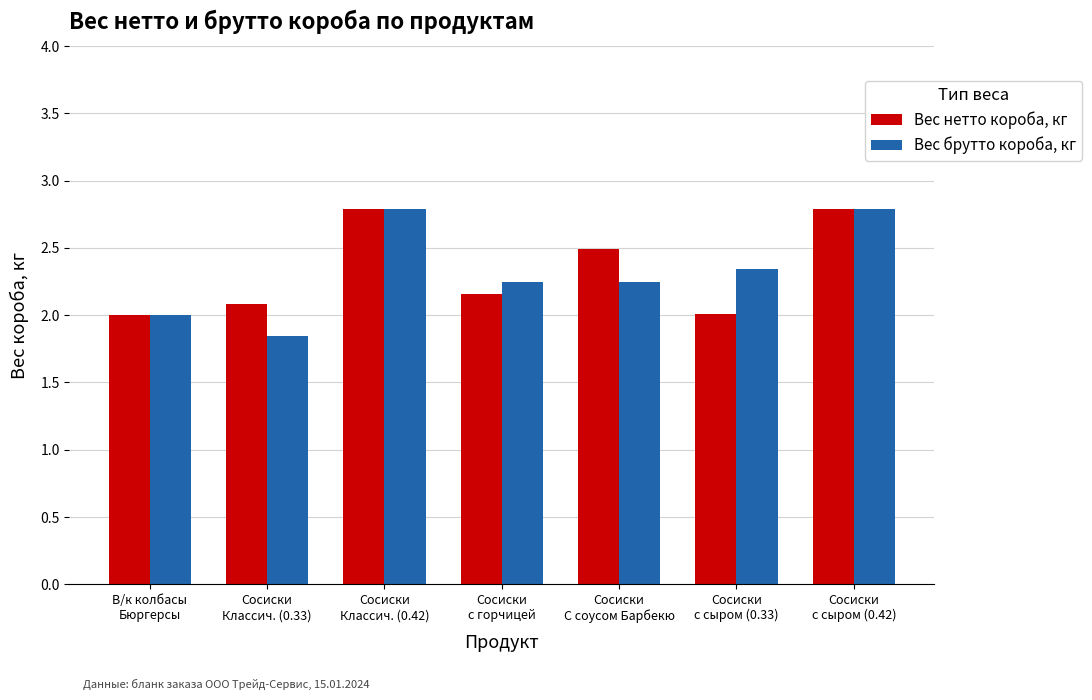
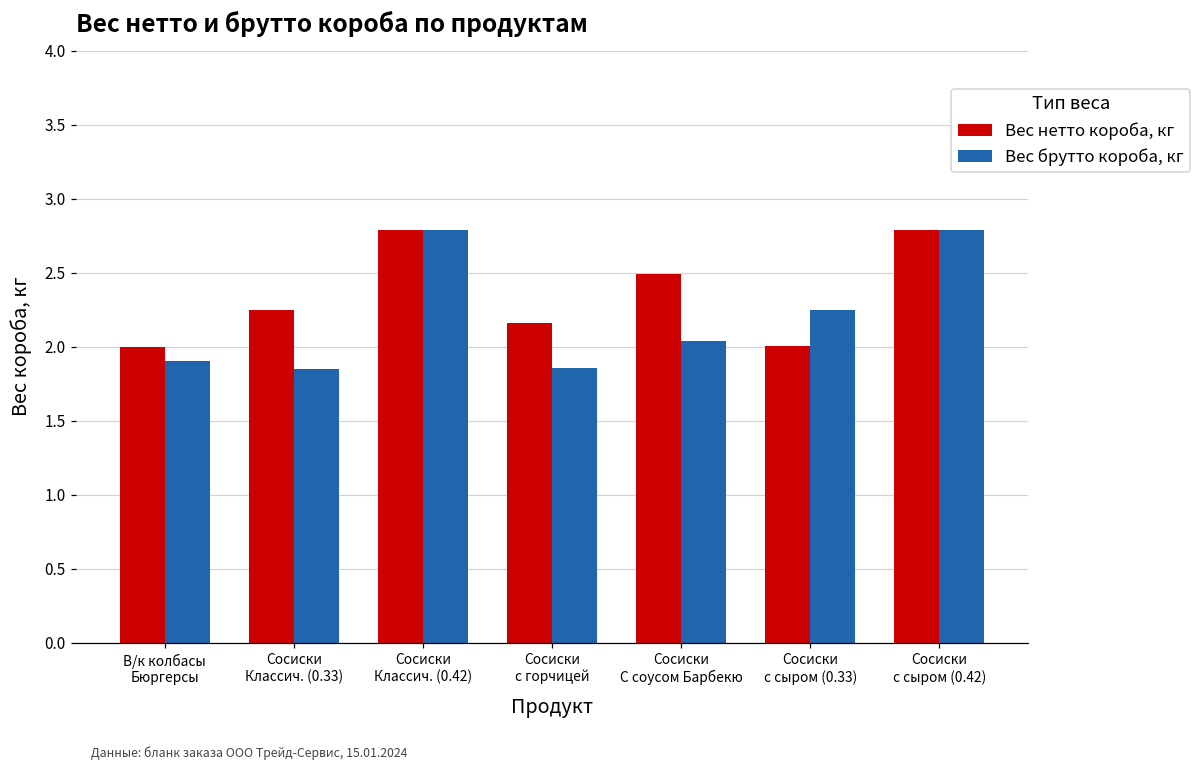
Вес брутто короба, кг, В/к колбасы Бюргерсы: 2.0 -> 1.9
Вес нетто короба, кг, Сосиски Классич. (0.33): 2.08 -> 2.25
Вес брутто короба, кг, Сосиски с горчицей: 2.25 -> 1.86
Вес брутто короба, кг, Сосиски С соусом Барбекю: 2.25 -> 2.04
Вес брутто короба, кг, Сосиски с сыром (0.33): 2.35 -> 2.25
